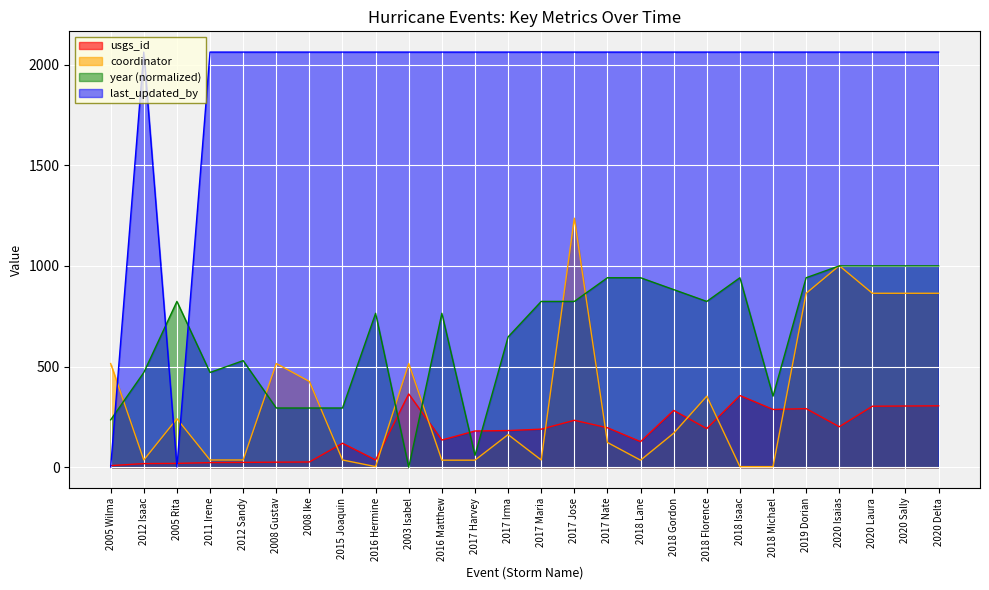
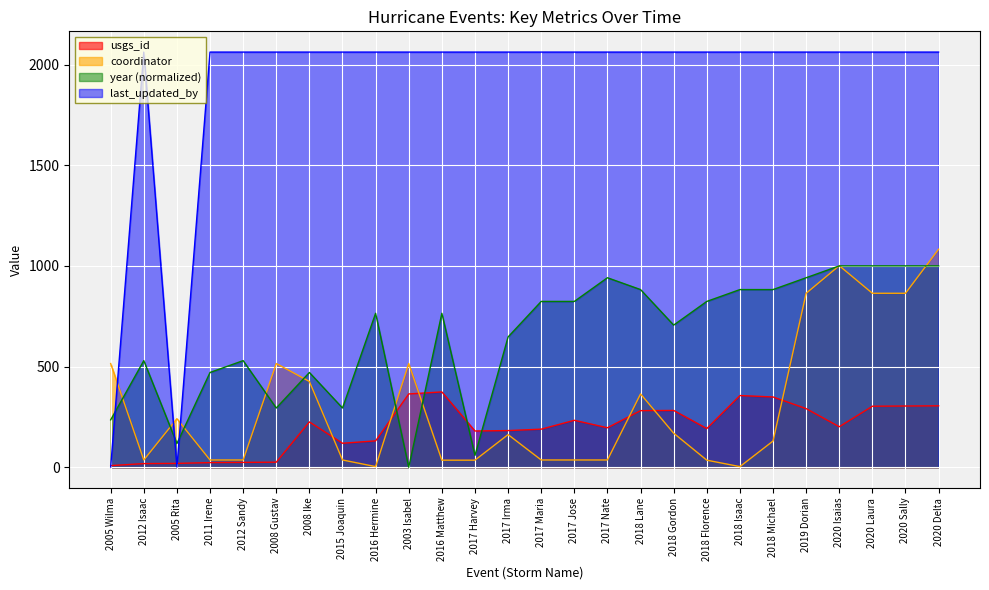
year (normalized), 2012 Isaac: 470 -> 530
year (normalized), 2005 Rita: 820 -> 120
usgs_id, 2008 Ike: 30 -> 230
year (normalized), 2008 Ike: 290 -> 470
usgs_id, 2016 Hermine: 40 -> 130
usgs_id, 2016 Matthew: 140 -> 370
coordinator, 2017 Jose: 1240 -> 40
coordinator, 2017 Nate: 120 -> 40
usgs_id, 2018 Lane: 130 -> 280
coordinator, 2018 Lane: 40 -> 360
year (normalized), 2018 Lane: 940 -> 880
year (normalized), 2018 Gordon: 880 -> 710
coordinator, 2018 Florence: 350 -> 40
year (normalized), 2018 Isaac: 940 -> 880
usgs_id, 2018 Michael: 290 -> 350
coordinator, 2018 Michael: 0 -> 130
year (normalized), 2018 Michael: 350 -> 880
coordinator, 2020 Delta: 860 -> 1080
